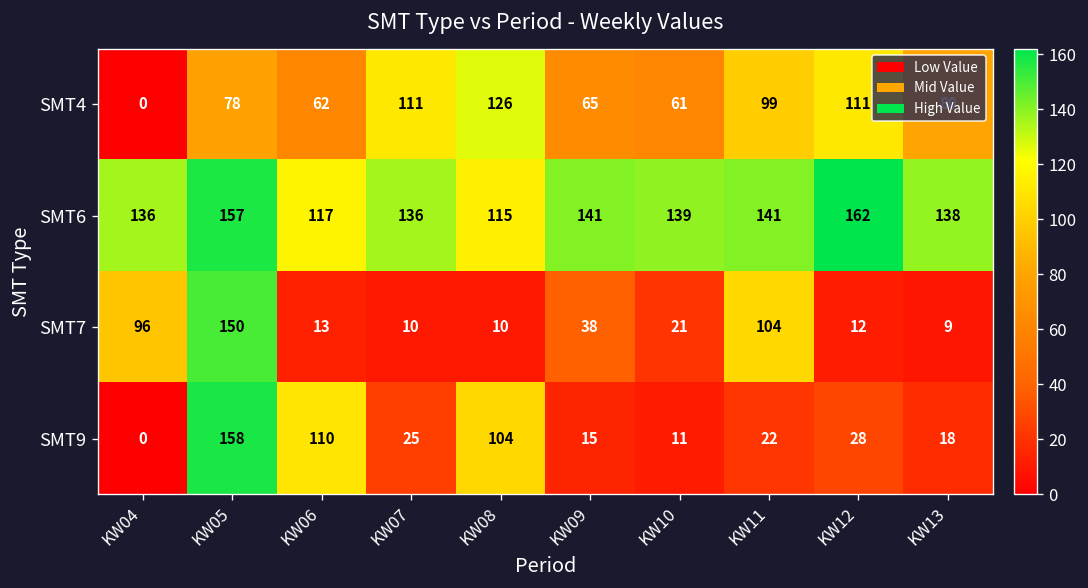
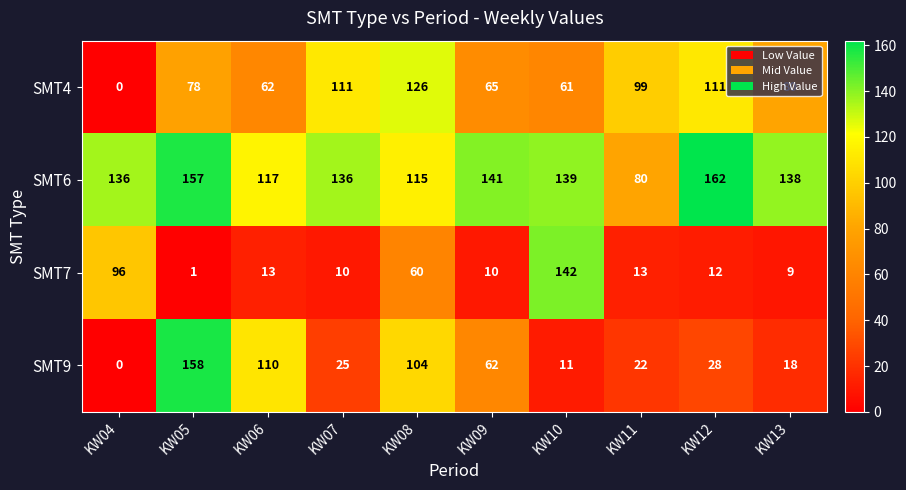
SMT6, KW11: 141 -> 80
SMT7, KW05: 150 -> 1
SMT7, KW08: 10 -> 60
SMT7, KW09: 38 -> 10
SMT7, KW10: 21 -> 142
SMT7, KW11: 104 -> 13
SMT9, KW09: 15 -> 62
